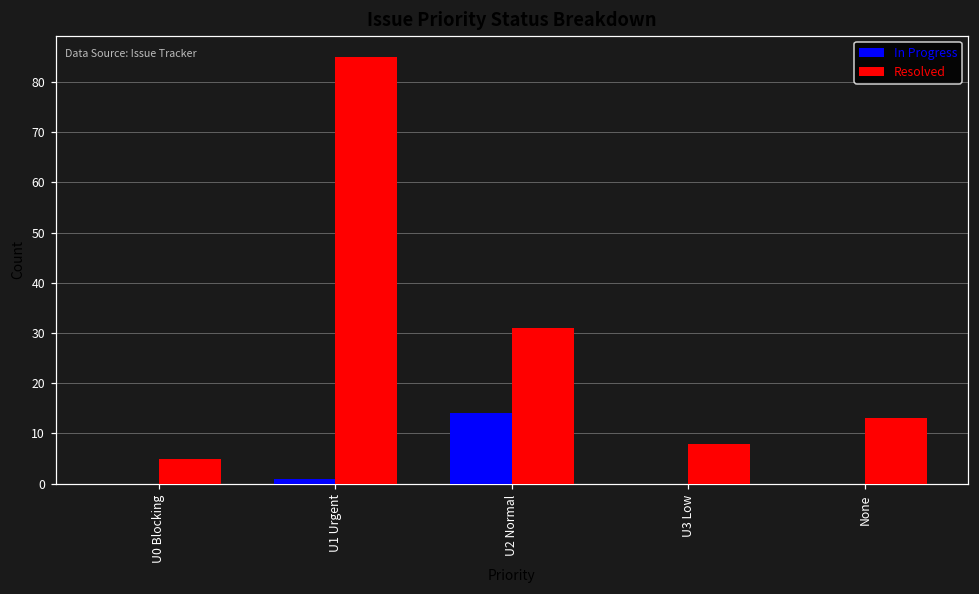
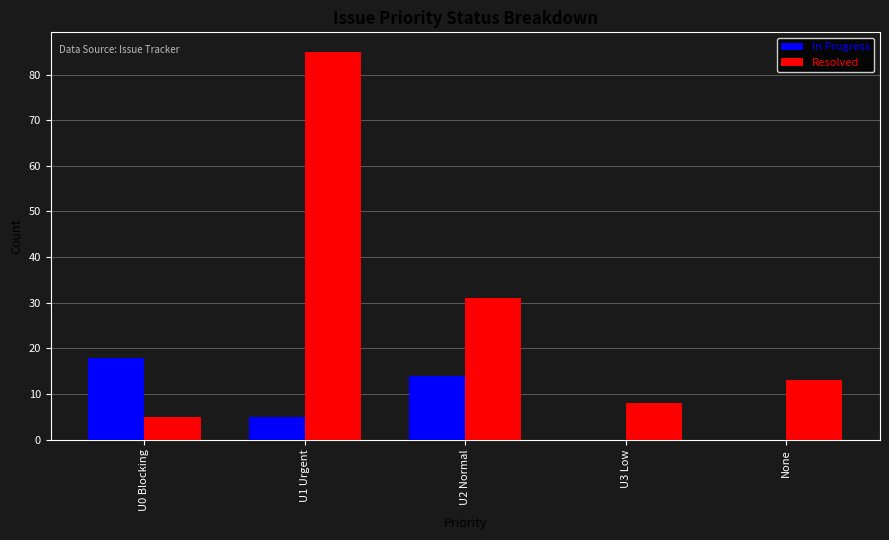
In Progress, U0 Blocking: 0 -> 18
In Progress, U1 Urgent: 1 -> 5
